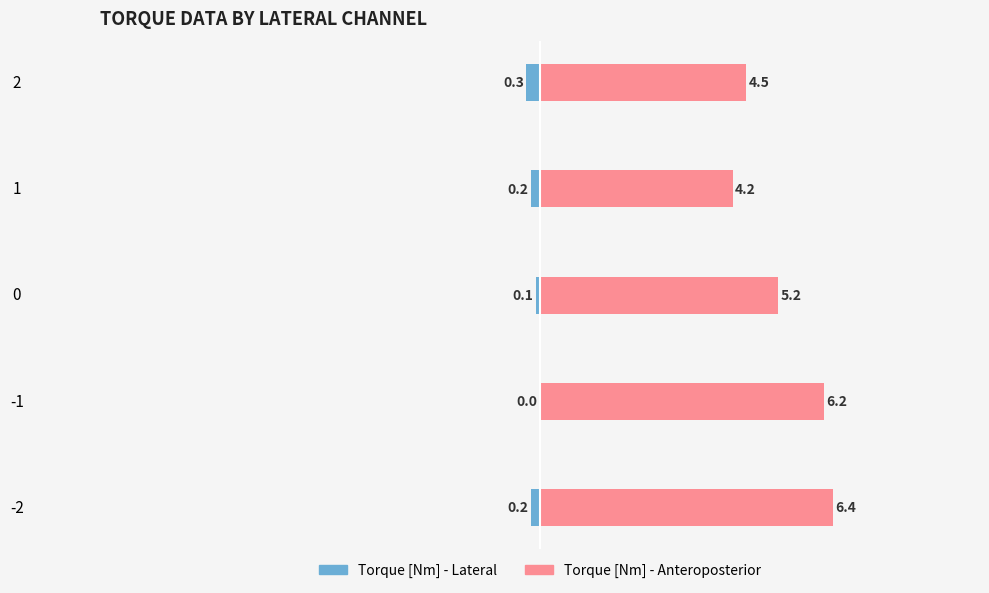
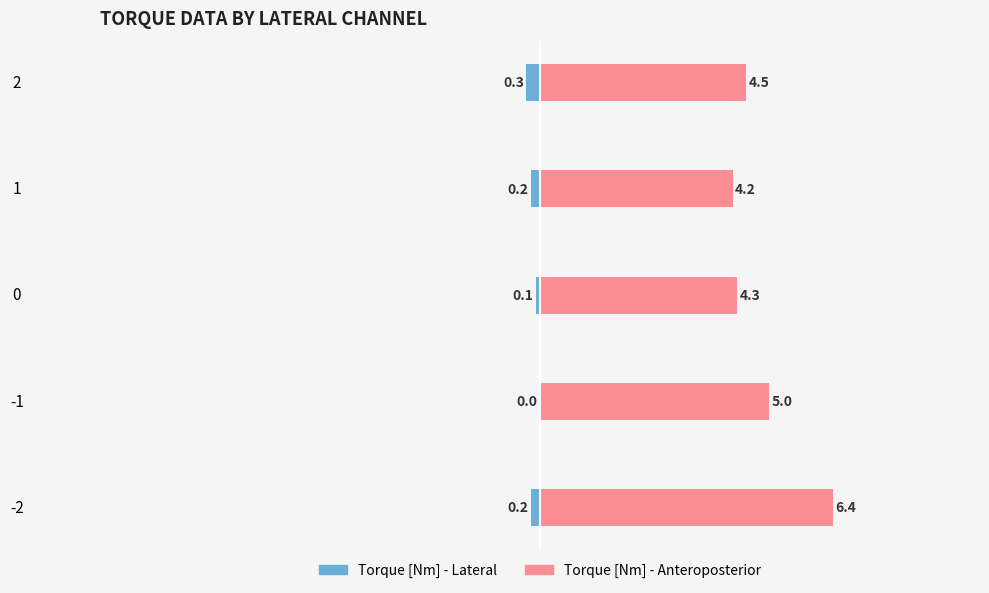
Torque [Nm] - Anteroposterior, 0: 5.2 -> 4.3
Torque [Nm] - Anteroposterior, -1: 6.2 -> 5.0
